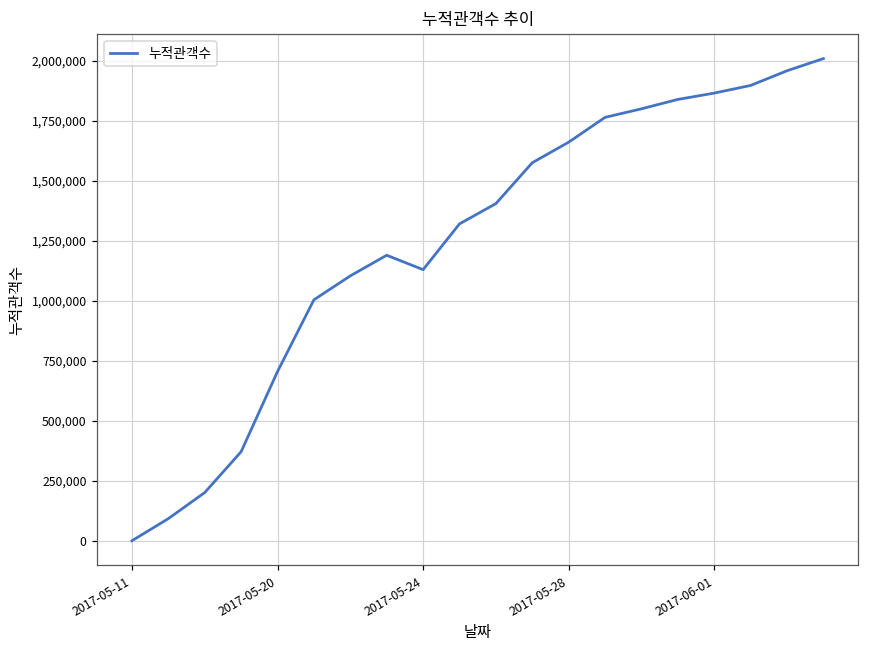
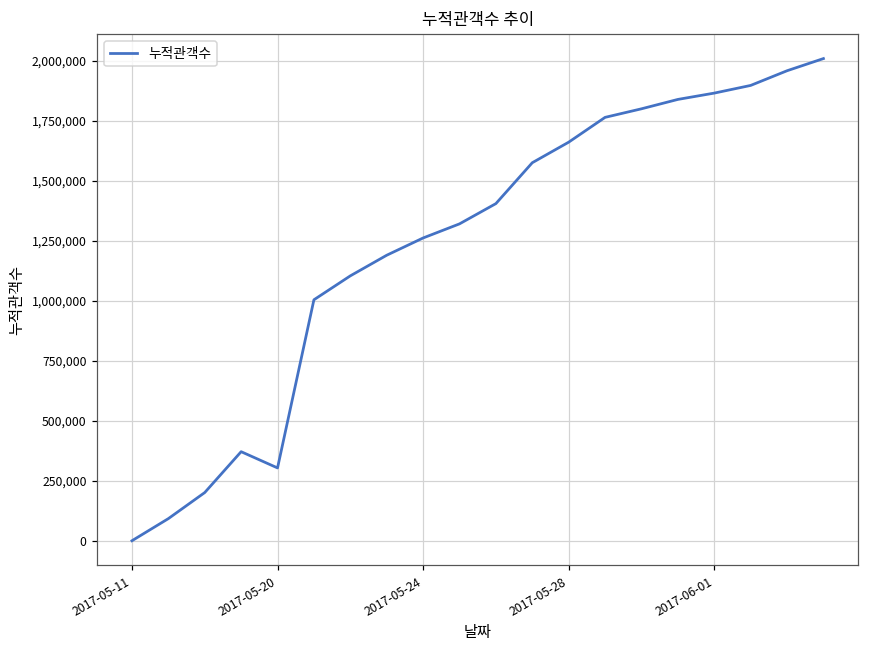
2017-05-20: 710,000 -> 300,000
2017-05-24: 1,130,000 -> 1,260,000
